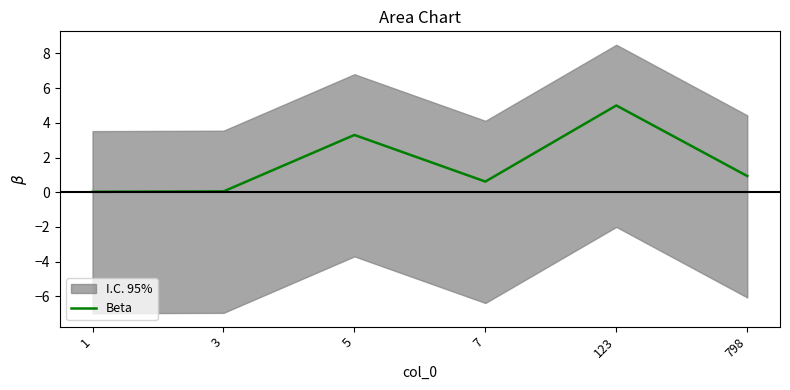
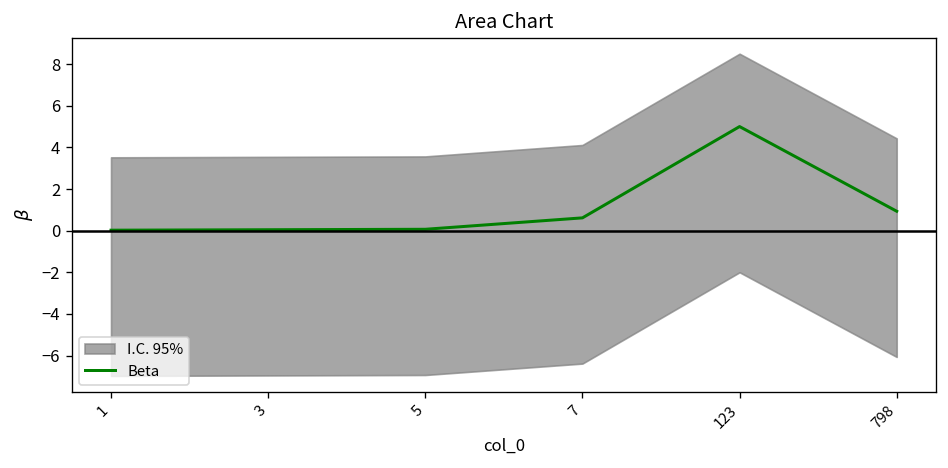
Beta, 5: 3.3 -> 0.1
